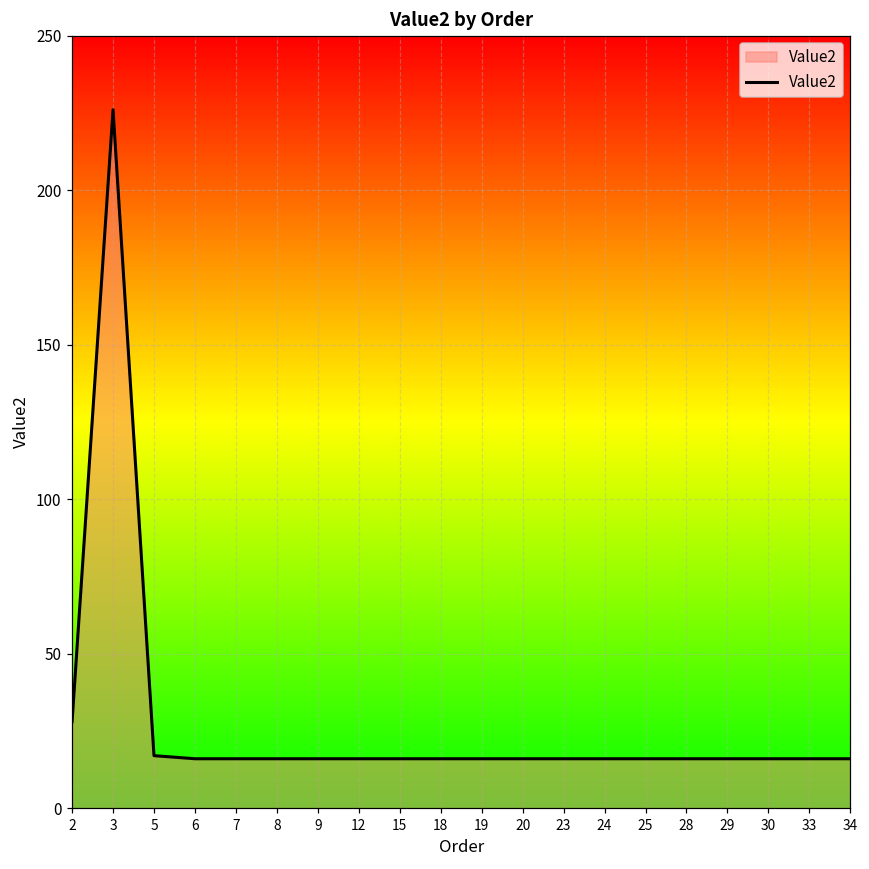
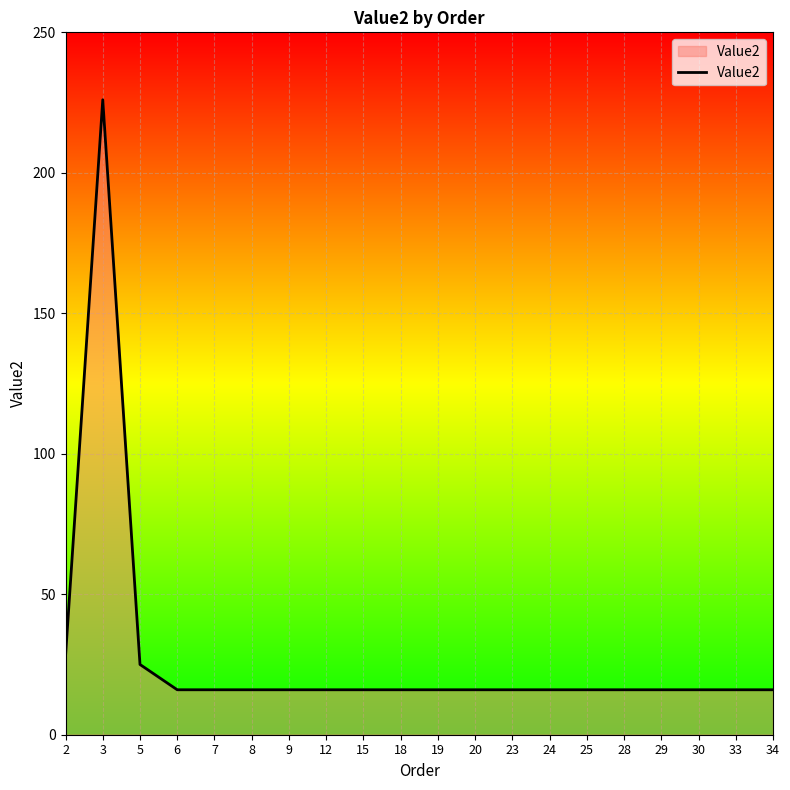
5: 17 -> 25
